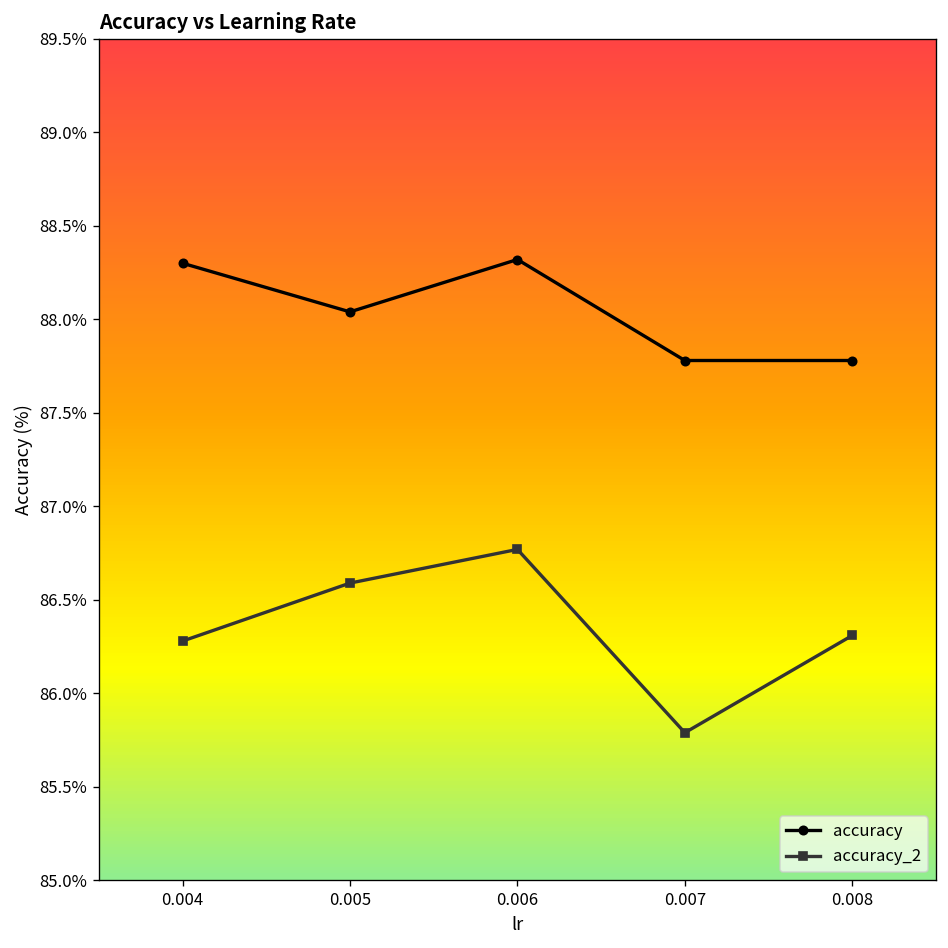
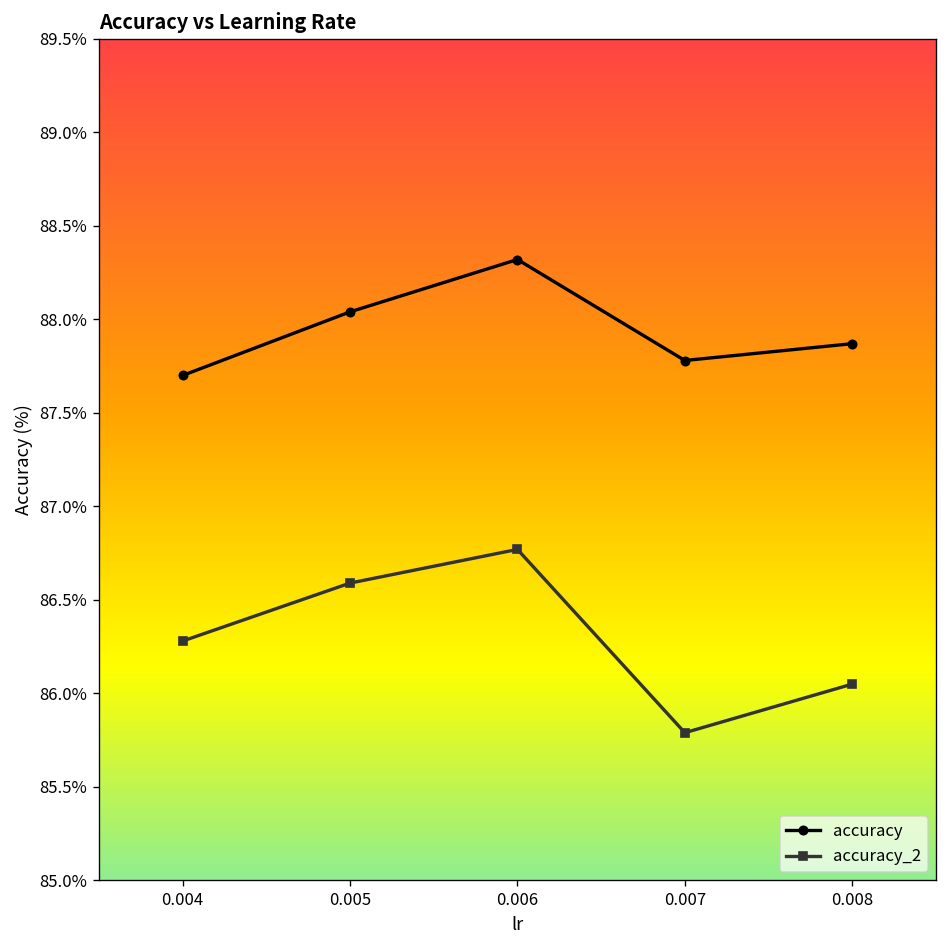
accuracy, 0.004: 88.3% -> 87.7%
accuracy, 0.008: 87.78% -> 87.87%
accuracy_2, 0.008: 86.31% -> 86.05%
